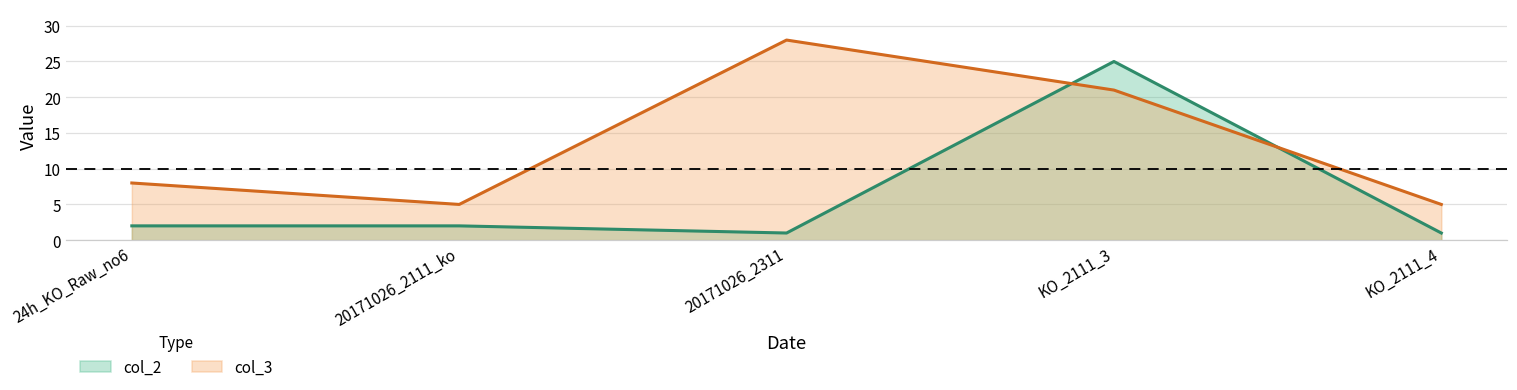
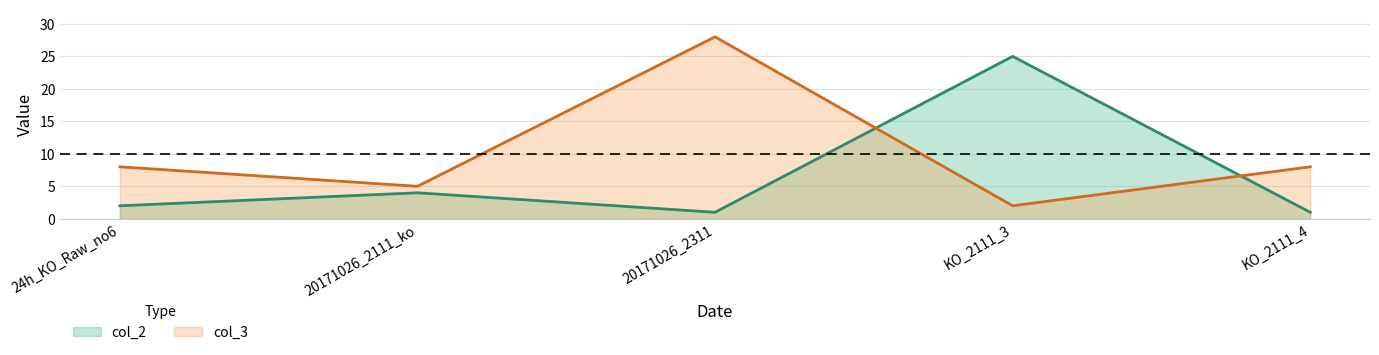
col_2, 20171026_2111_ko: 2 -> 4
col_3, KO_2111_3: 21 -> 2
col_3, KO_2111_4: 5 -> 8
